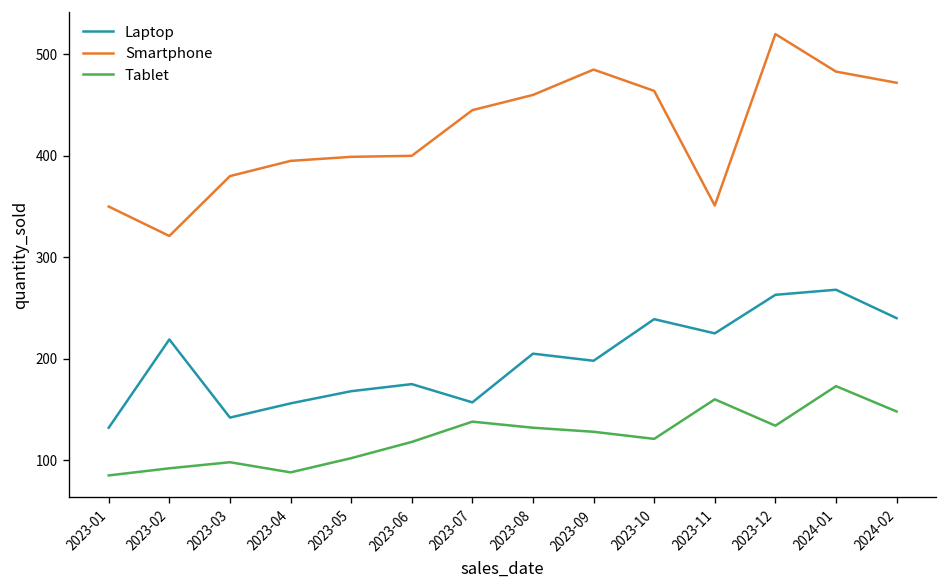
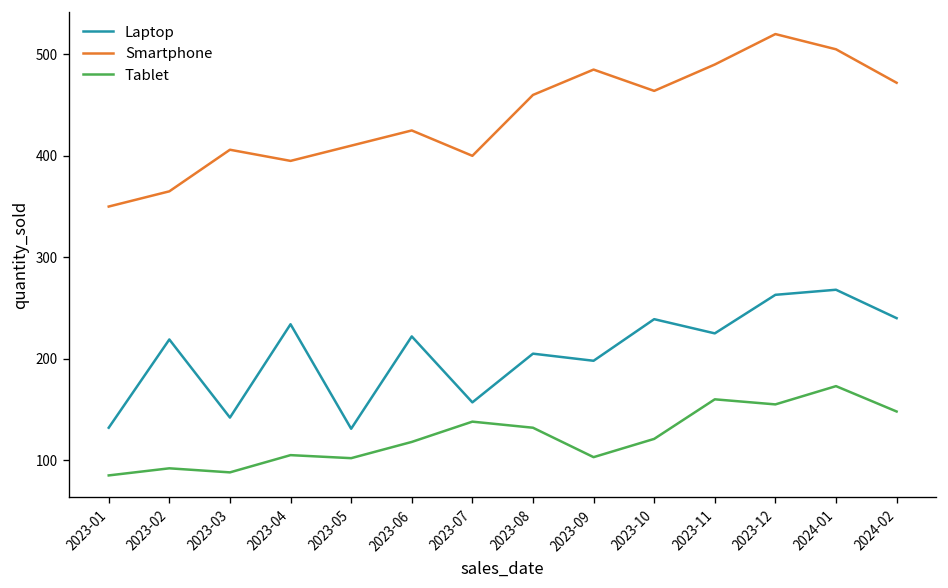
Smartphone, 2023-02: 320 -> 370
Smartphone, 2023-03: 380 -> 410
Tablet, 2023-03: 100 -> 90
Laptop, 2023-04: 160 -> 230
Tablet, 2023-04: 90 -> 110
Laptop, 2023-05: 170 -> 130
Smartphone, 2023-05: 400 -> 410
Laptop, 2023-06: 180 -> 220
Smartphone, 2023-06: 400 -> 430
Smartphone, 2023-07: 450 -> 400
Tablet, 2023-09: 130 -> 100
Smartphone, 2023-11: 350 -> 490
Tablet, 2023-12: 130 -> 160
Smartphone, 2024-01: 480 -> 510
